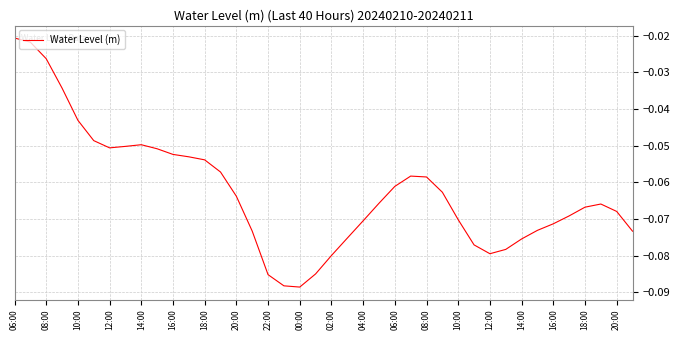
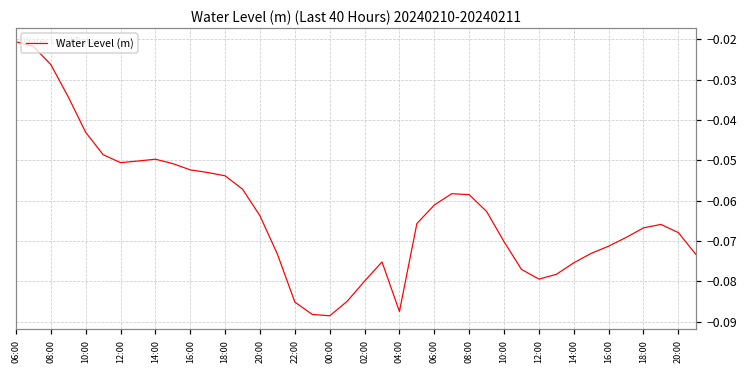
04:00: -0.070 -> -0.087
